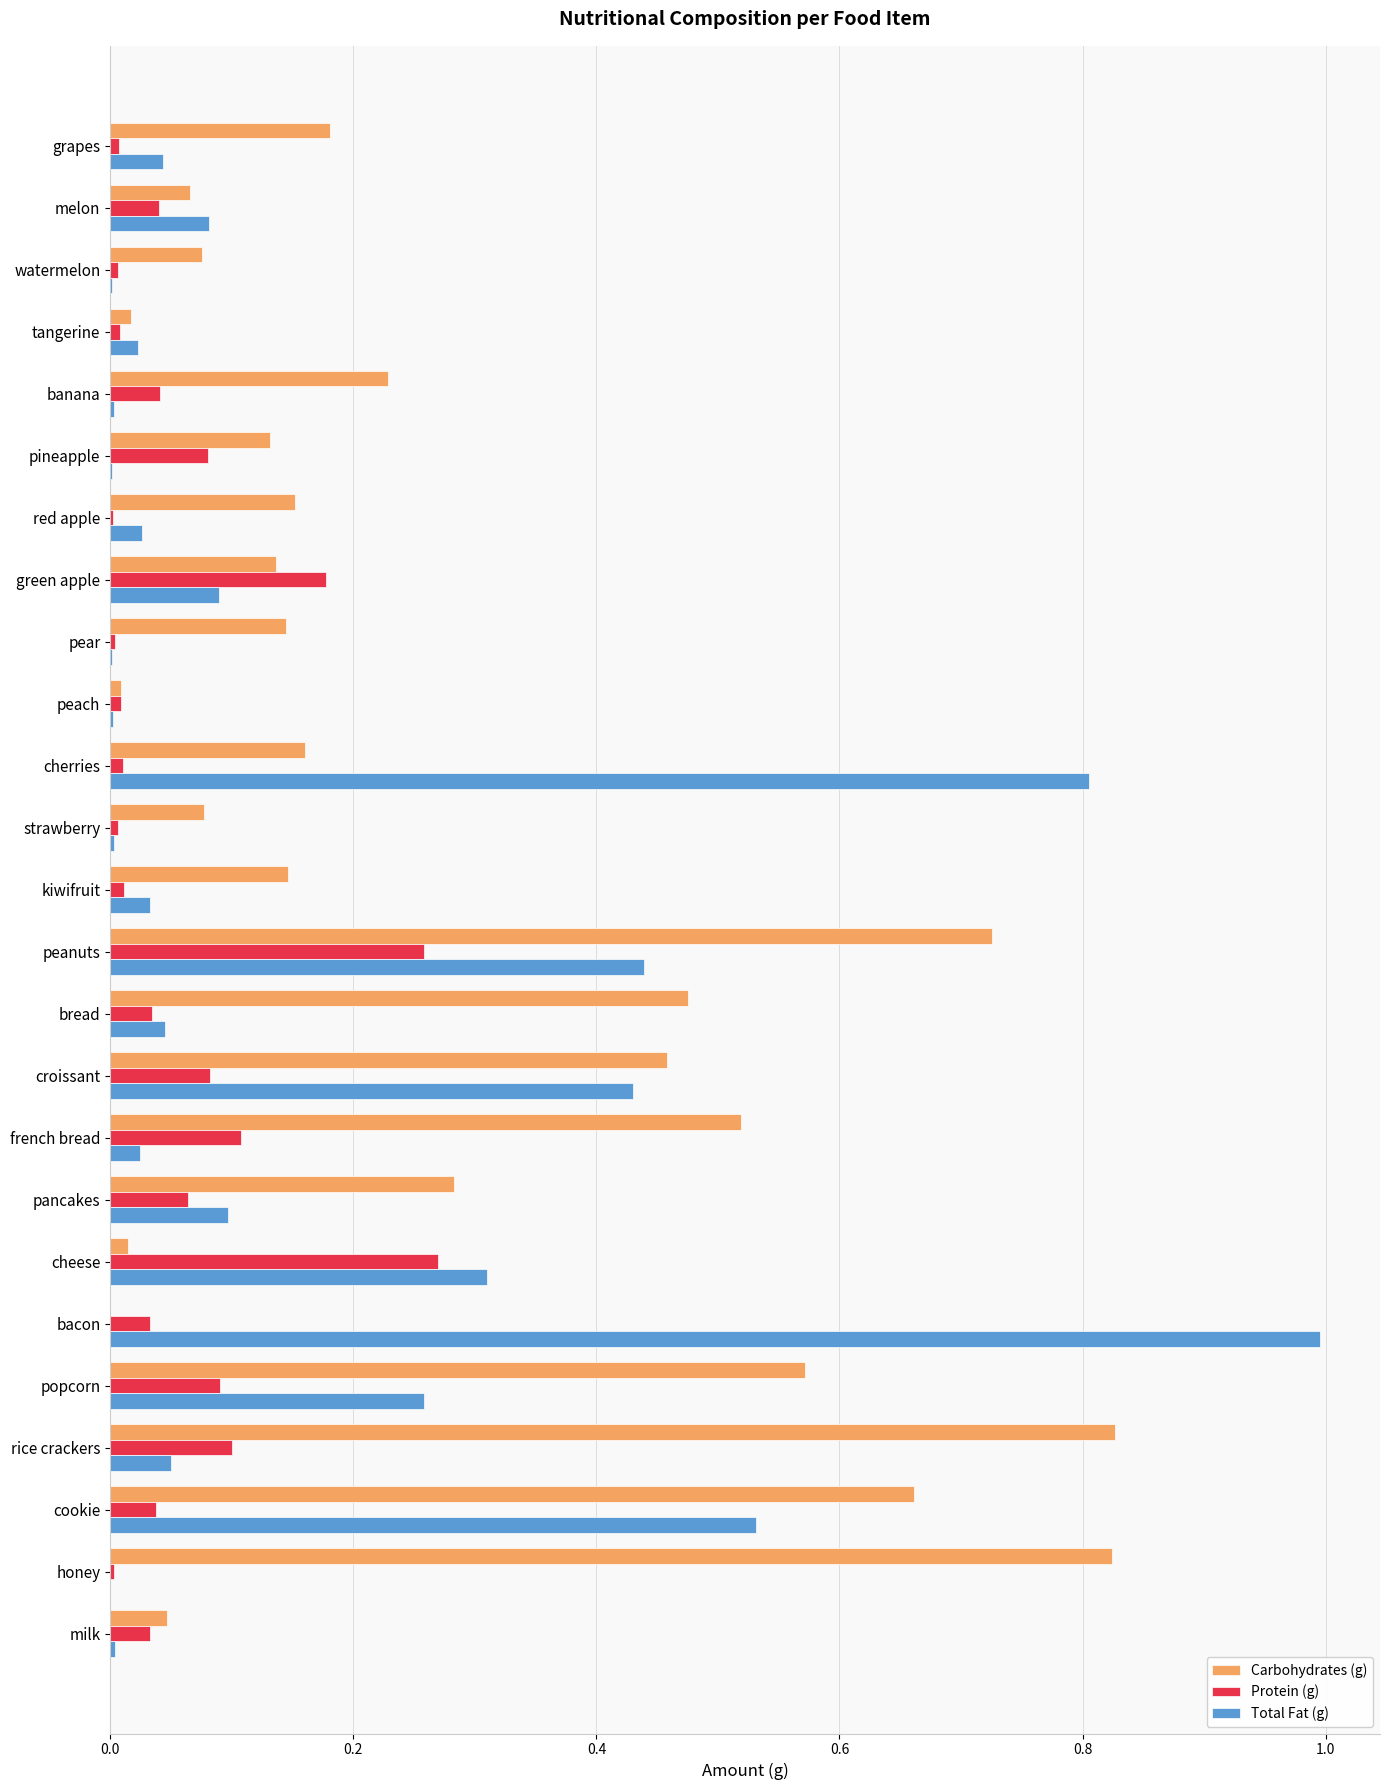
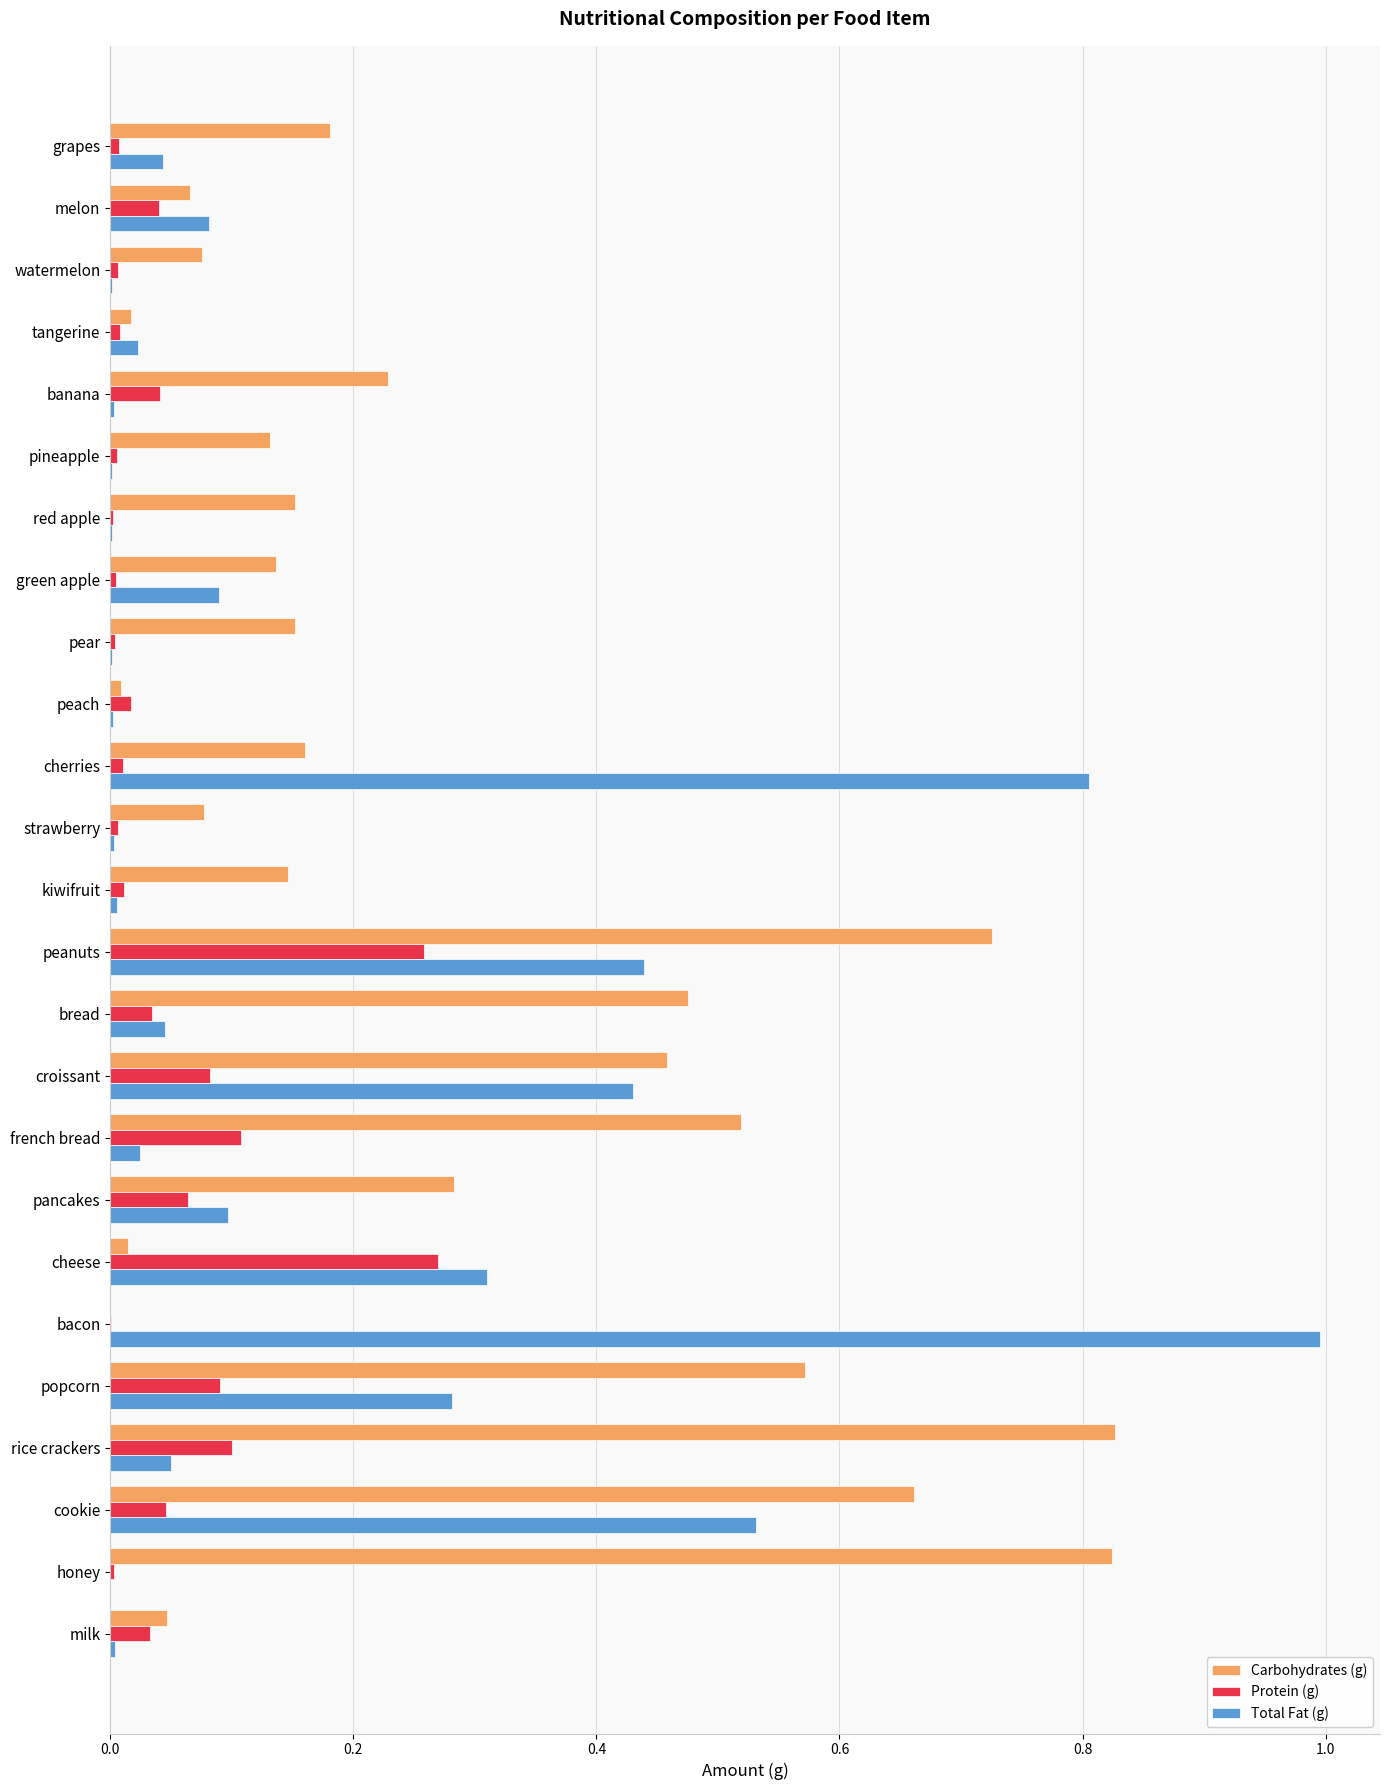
Protein (g), pineapple: 0.080 -> 0.005
Total Fat (g), red apple: 0.026 -> 0.002
Protein (g), green apple: 0.177 -> 0.004
Carbohydrates (g), pear: 0.145 -> 0.152
Protein (g), peach: 0.009 -> 0.017
Total Fat (g), kiwifruit: 0.033 -> 0.005
Protein (g), bacon: 0.032 -> 0.001
Total Fat (g), popcorn: 0.258 -> 0.281
Protein (g), cookie: 0.038 -> 0.046
